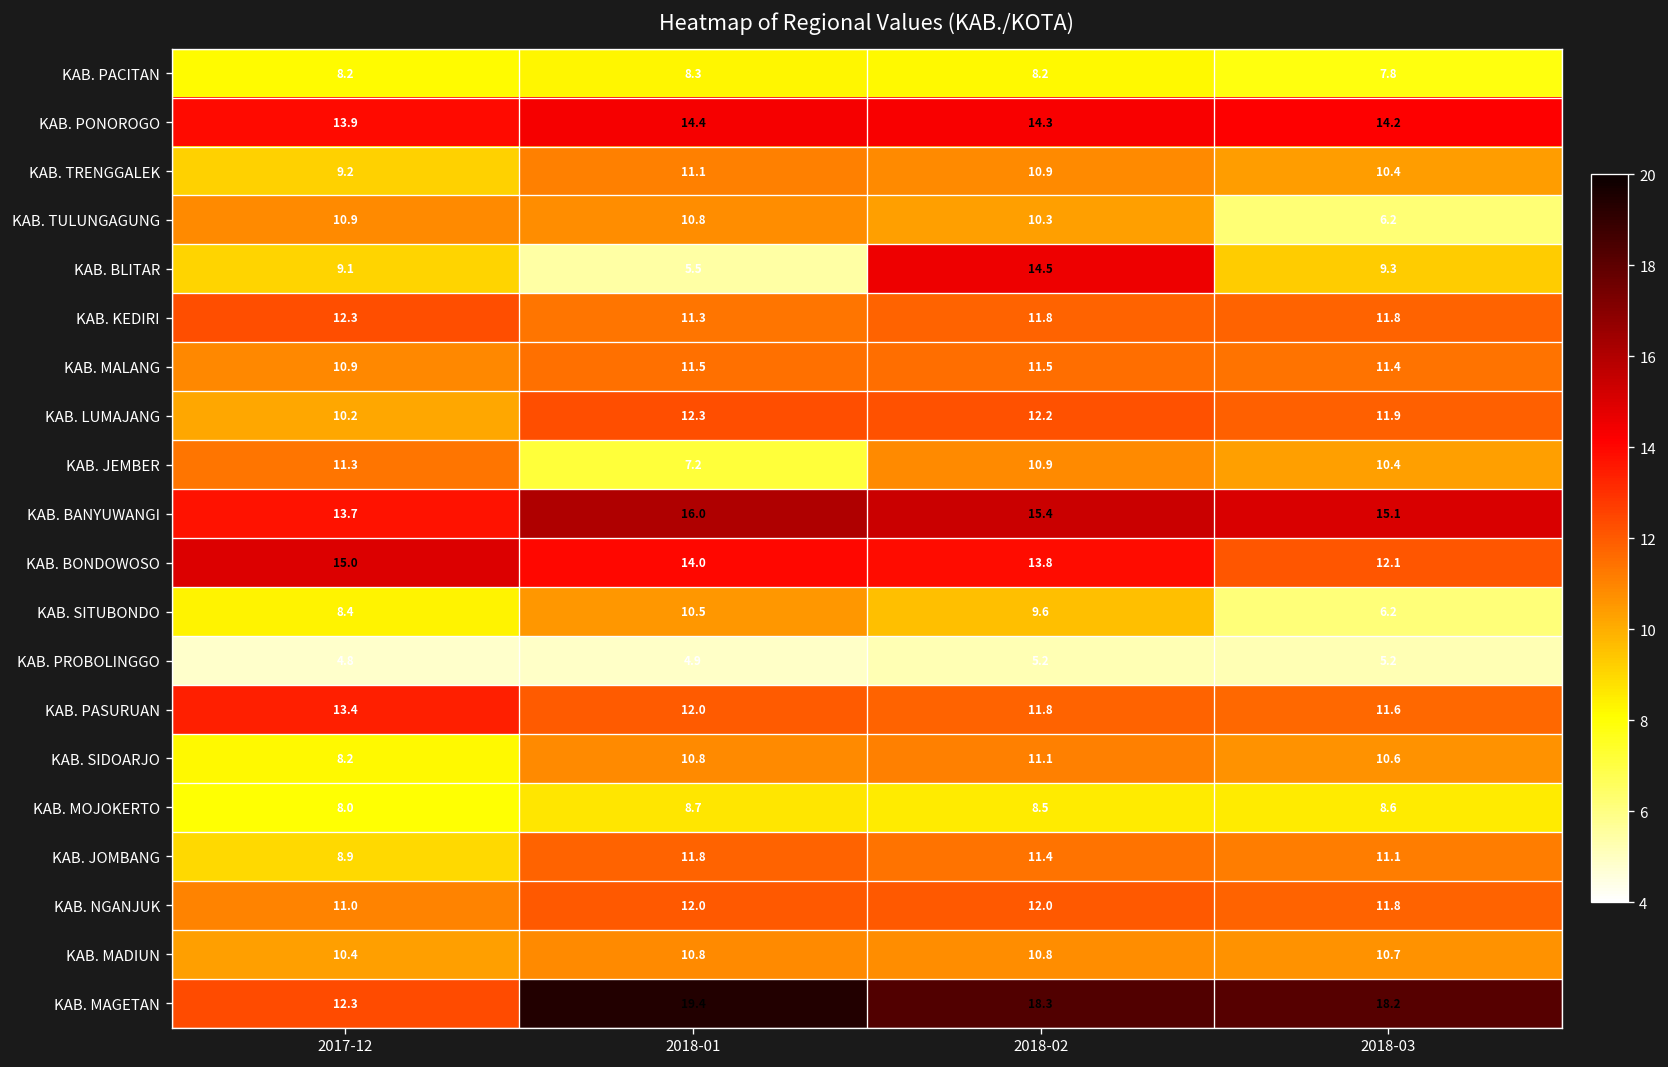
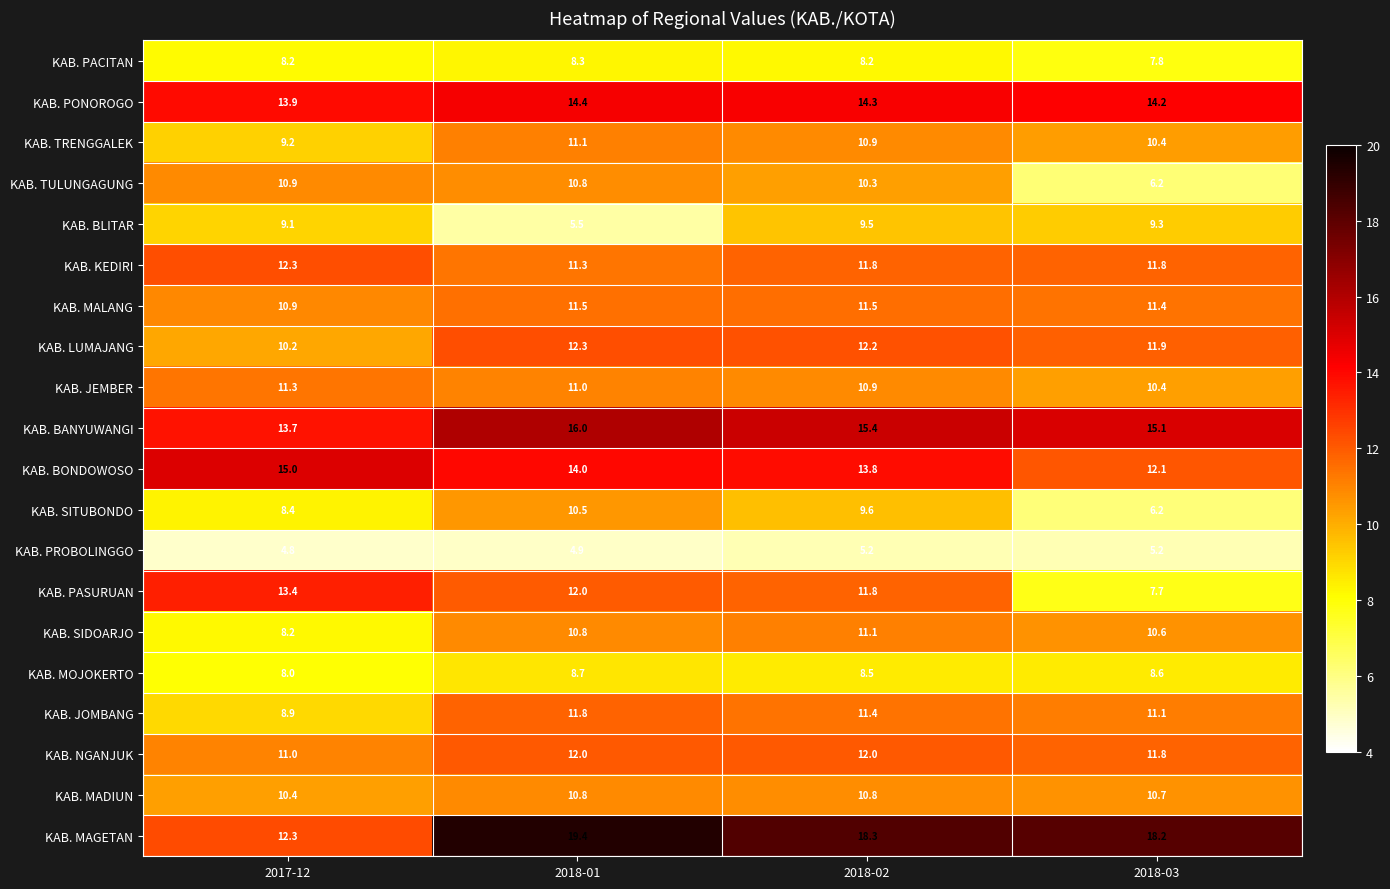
KAB. BLITAR, 2018-02: 14.5 -> 9.5
KAB. JEMBER, 2018-01: 7.2 -> 11.0
KAB. PASURUAN, 2018-03: 11.6 -> 7.7
